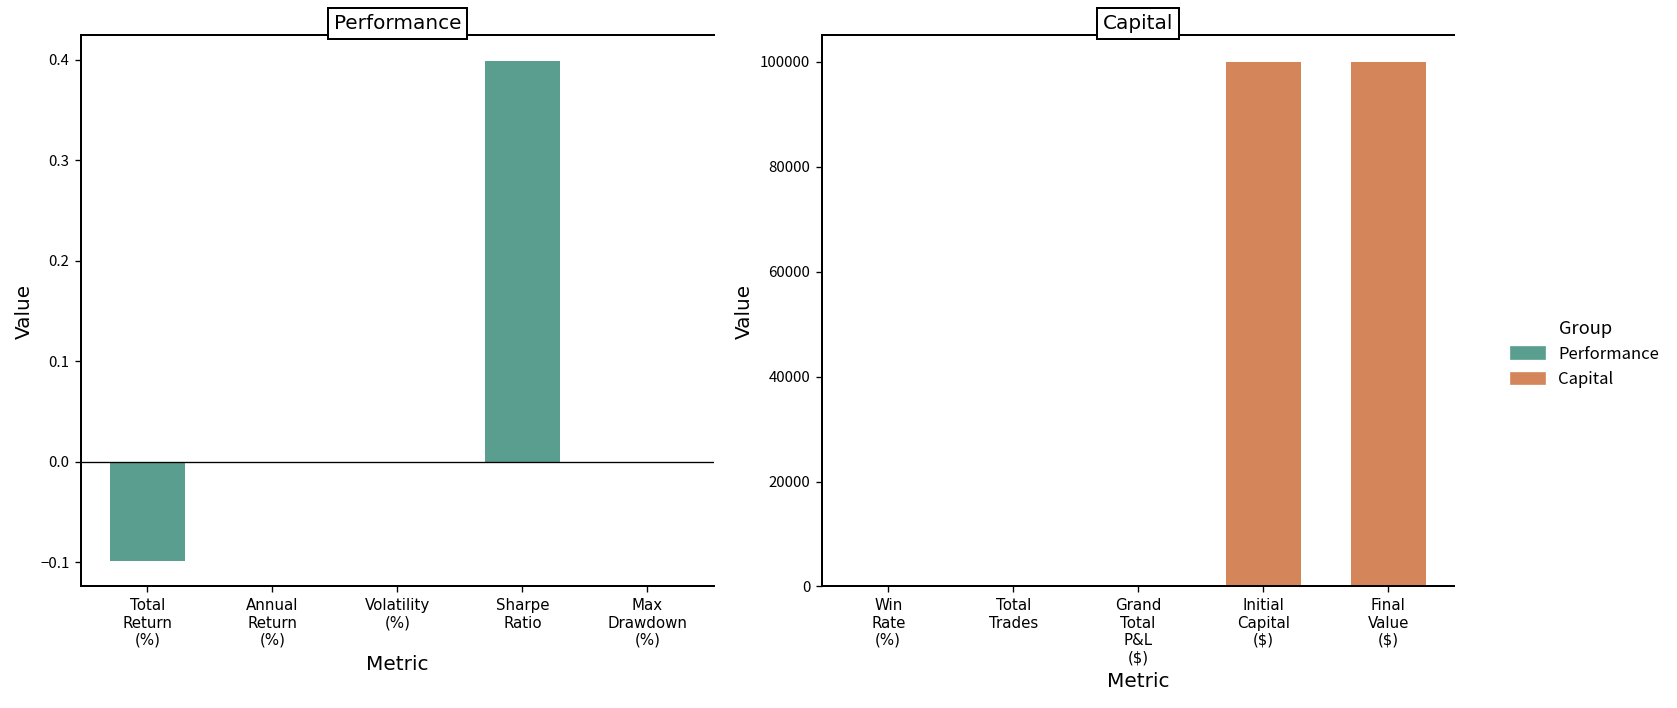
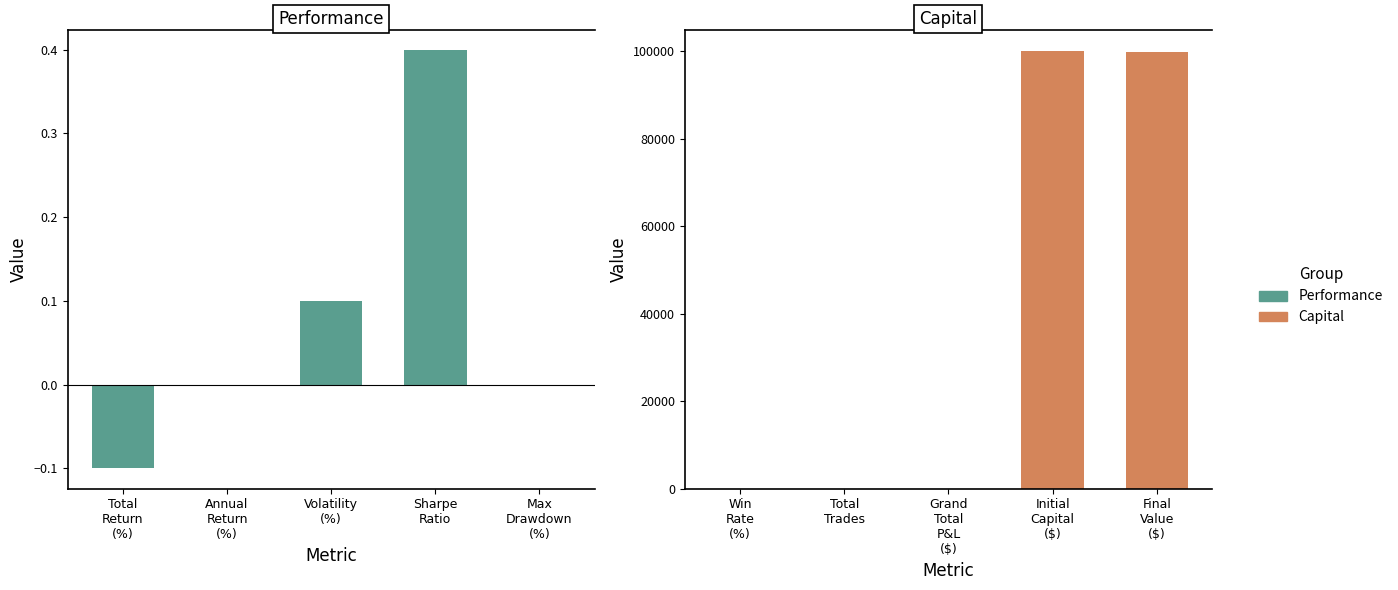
Performance, Volatility (%): 0.0 -> 0.1
